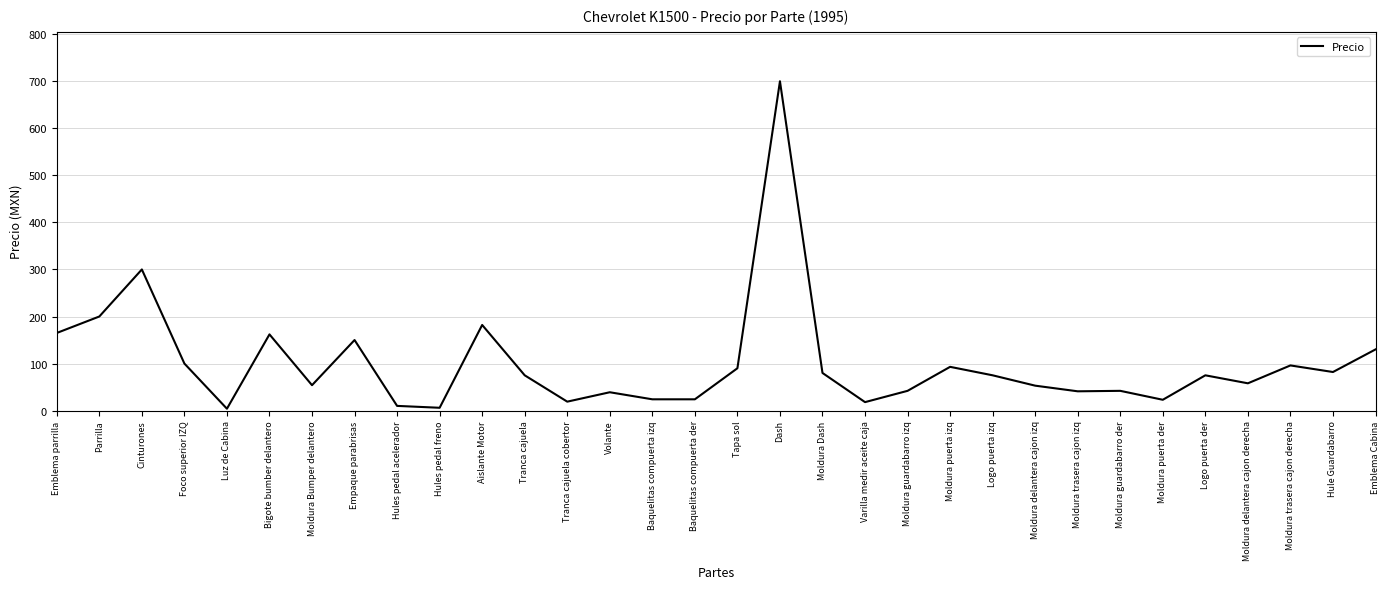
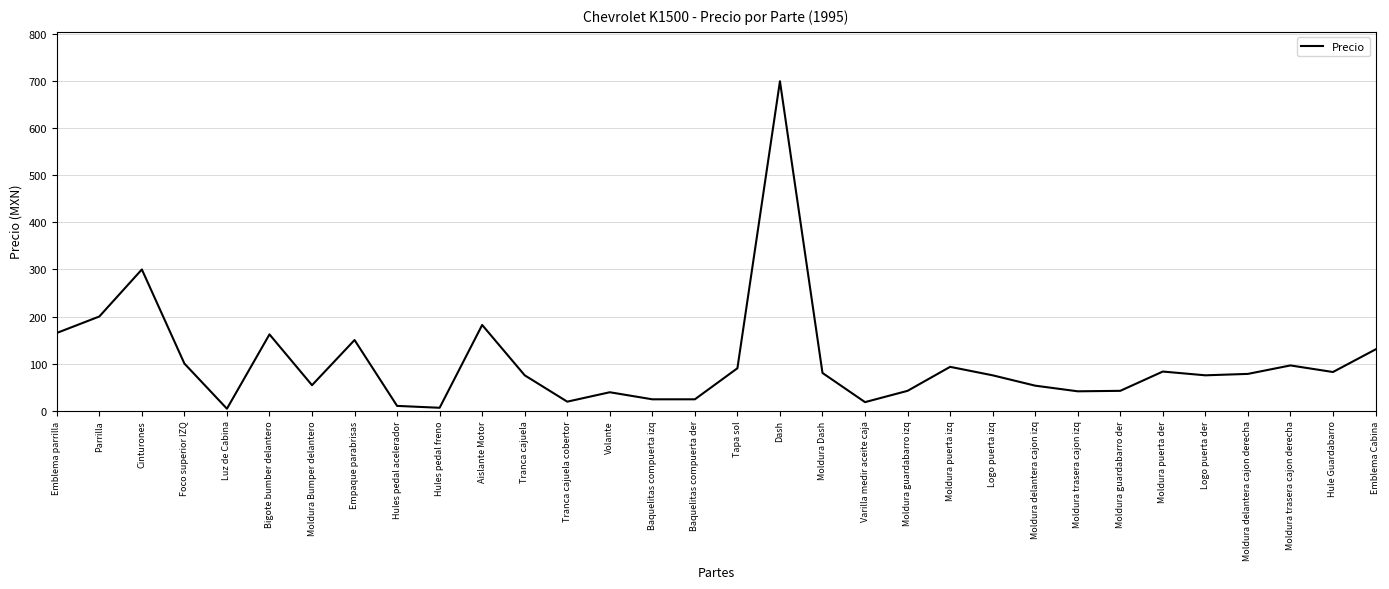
Moldura puerta der: 20 -> 80
Moldura delantera cajon derecha: 60 -> 80
